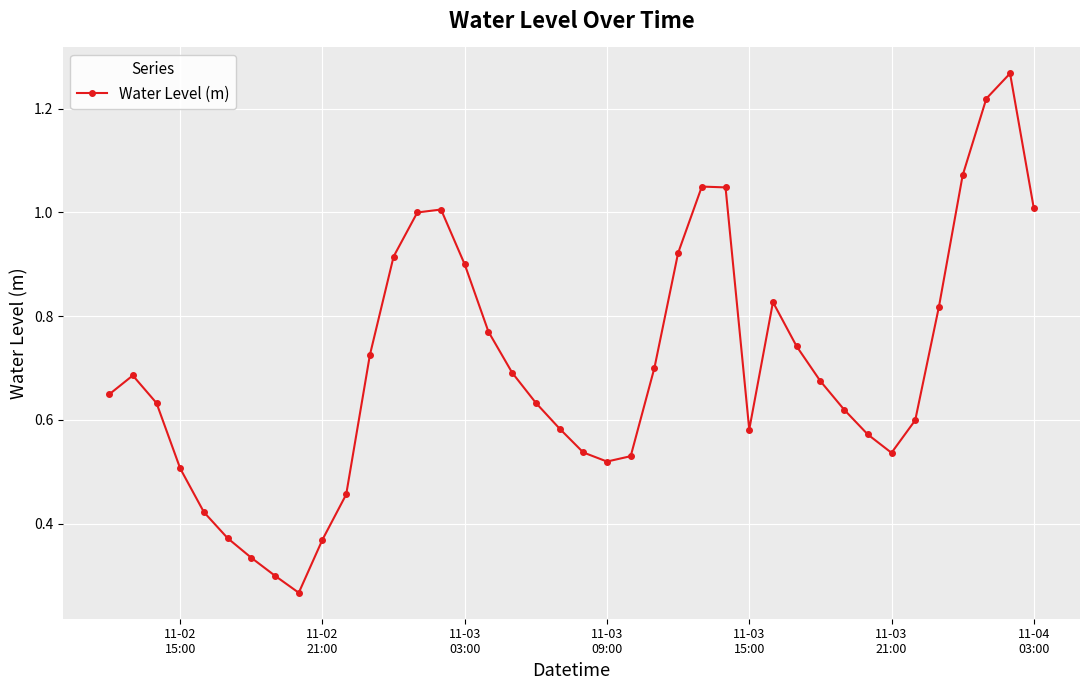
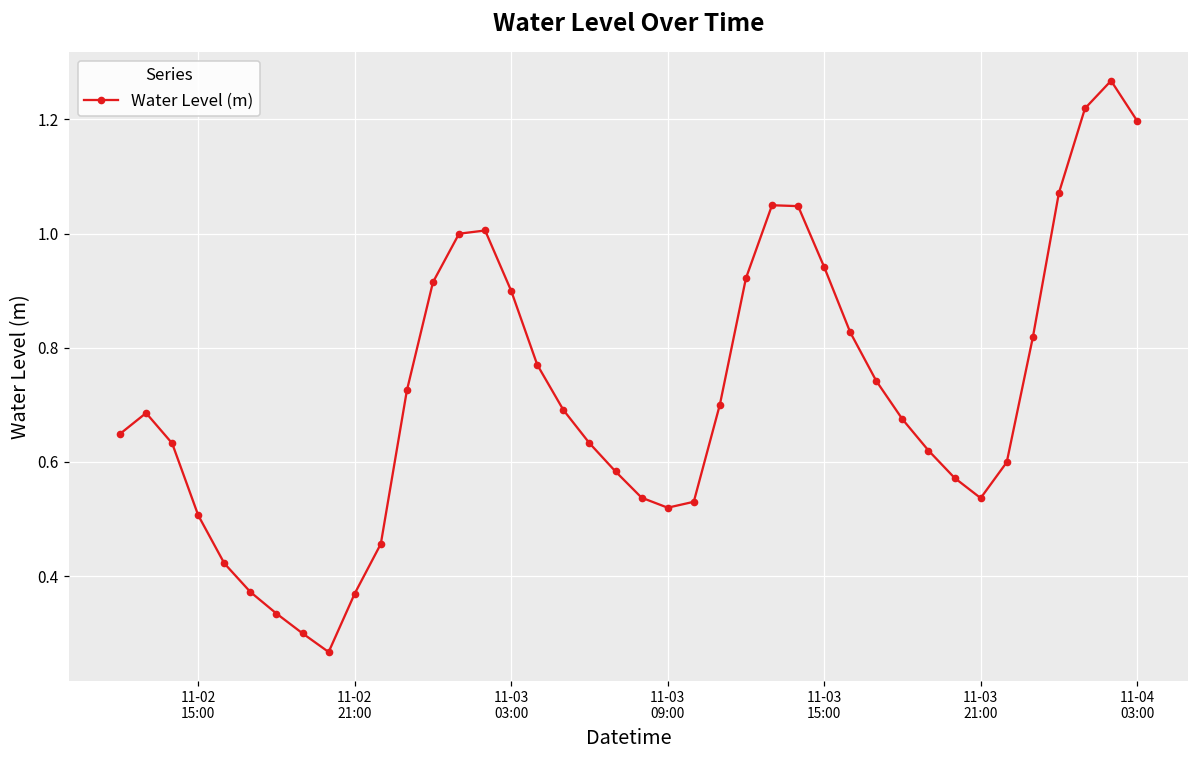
11-03 15:00: 0.58 -> 0.94
11-04 03:00: 1.01 -> 1.20
